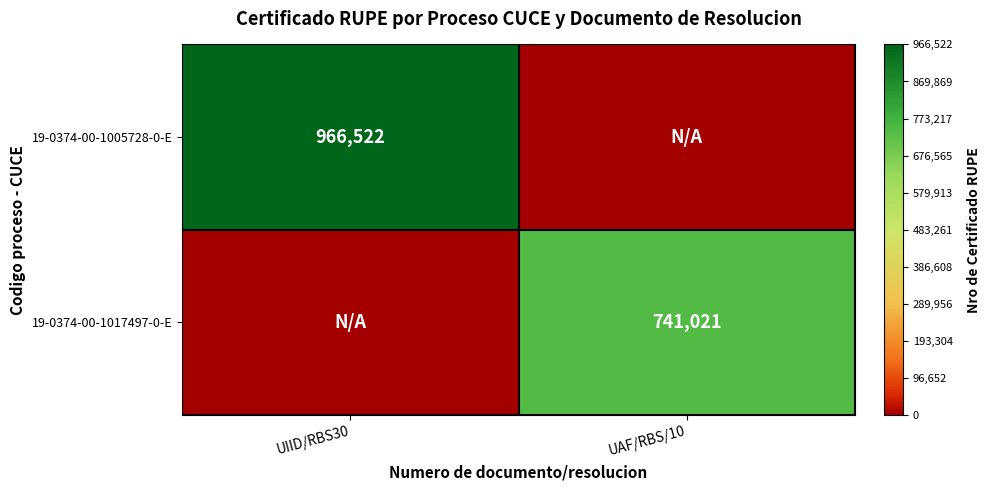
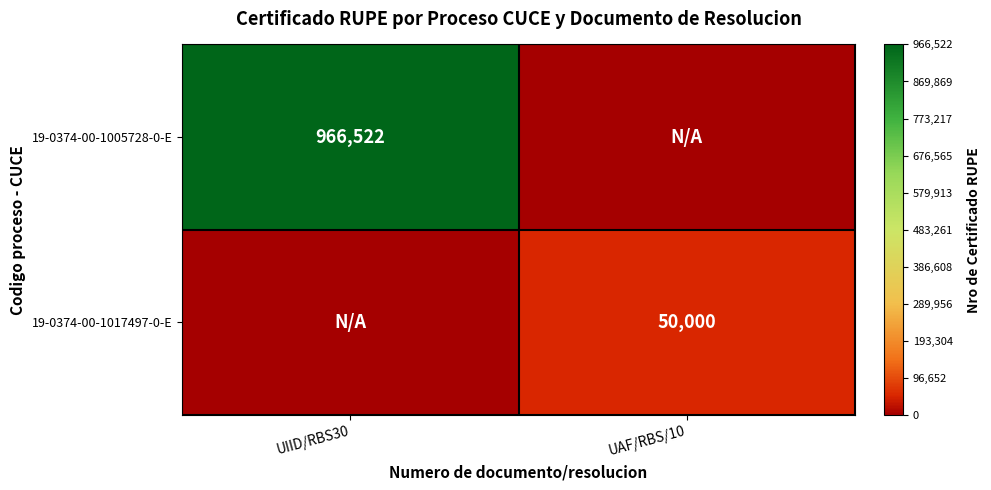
19-0374-00-1017497-0-E, UAF/RBS/10: 741,021 -> 50,000
